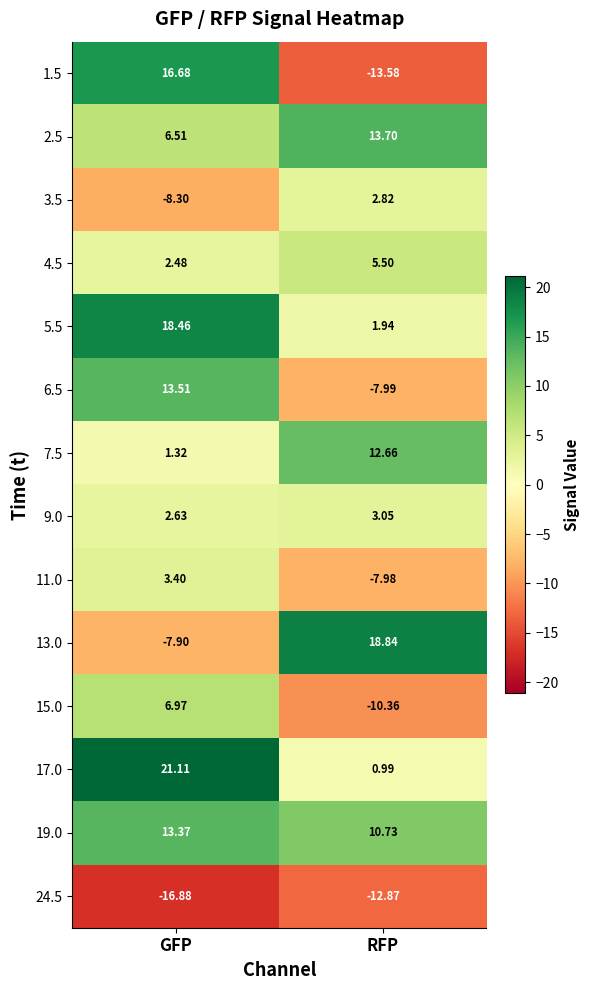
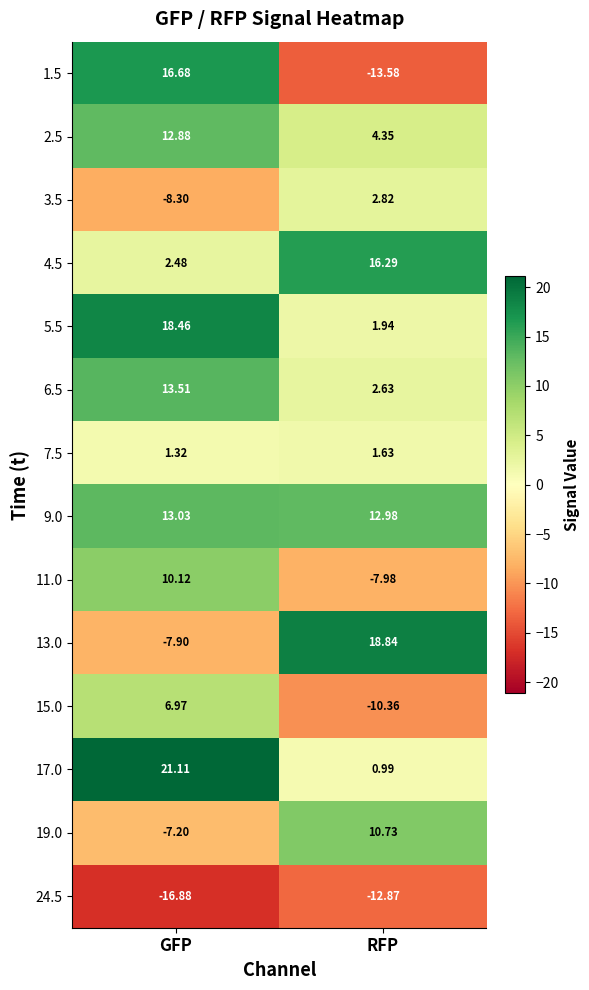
2.5, GFP: 6.51 -> 12.88
2.5, RFP: 13.70 -> 4.35
4.5, RFP: 5.50 -> 16.29
6.5, RFP: -7.99 -> 2.63
7.5, RFP: 12.66 -> 1.63
9.0, GFP: 2.63 -> 13.03
9.0, RFP: 3.05 -> 12.98
11.0, GFP: 3.40 -> 10.12
19.0, GFP: 13.37 -> -7.20
